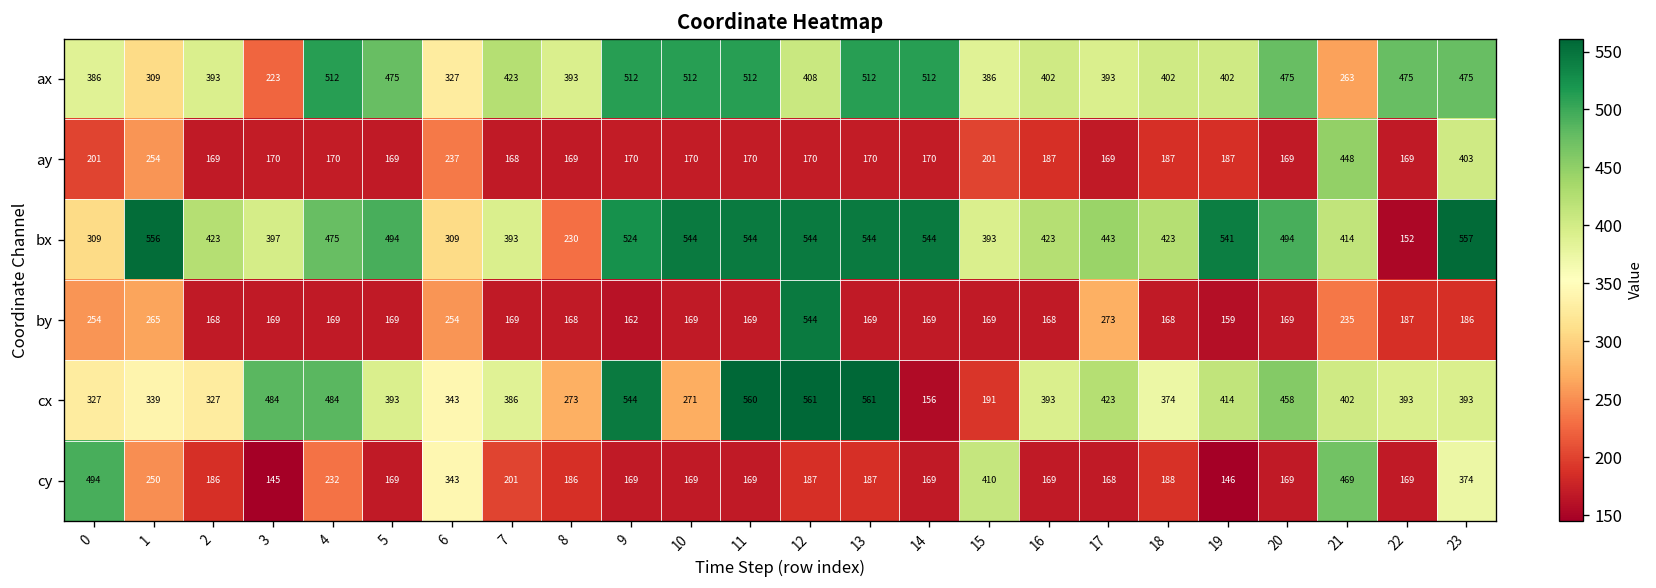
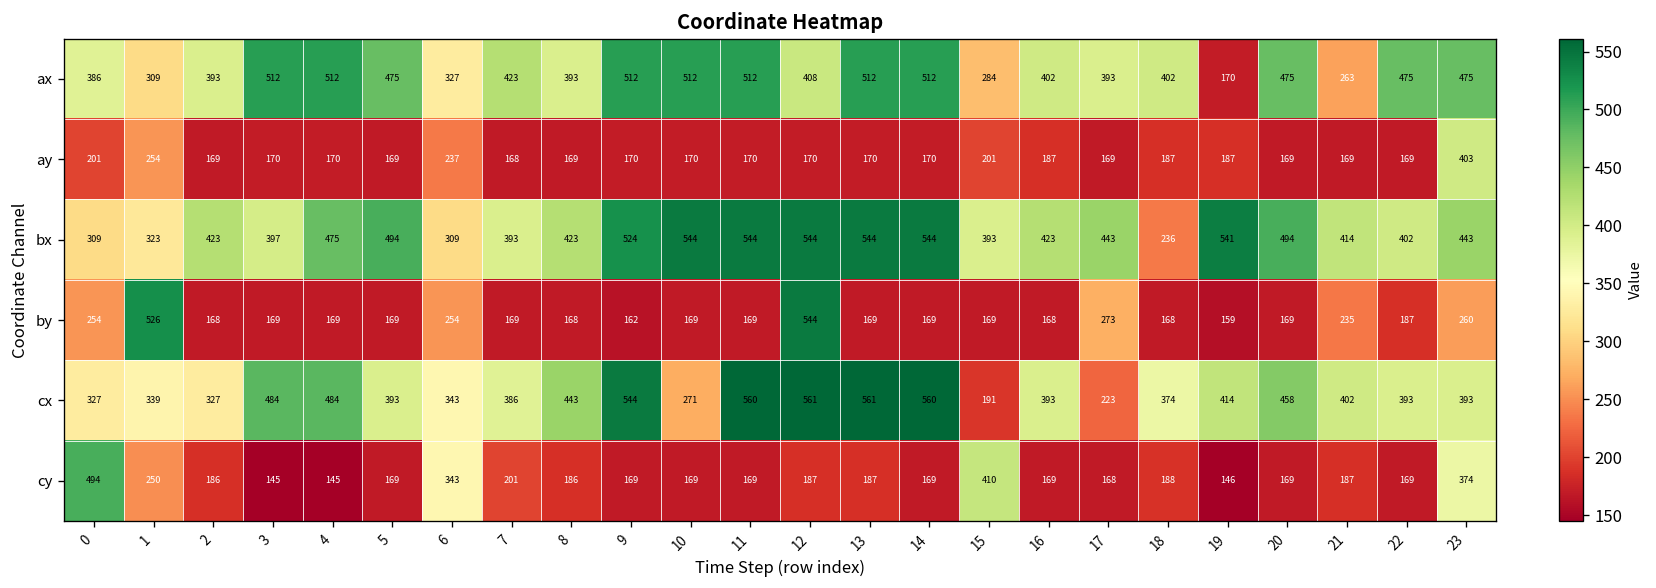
ax, 3: 223 -> 512
ax, 15: 386 -> 284
ax, 19: 402 -> 170
ay, 21: 448 -> 169
bx, 1: 556 -> 323
bx, 8: 230 -> 423
bx, 18: 423 -> 236
bx, 22: 152 -> 402
bx, 23: 557 -> 443
by, 1: 265 -> 526
by, 23: 186 -> 260
cx, 8: 273 -> 443
cx, 14: 156 -> 560
cx, 17: 423 -> 223
cy, 4: 232 -> 145
cy, 21: 469 -> 187
